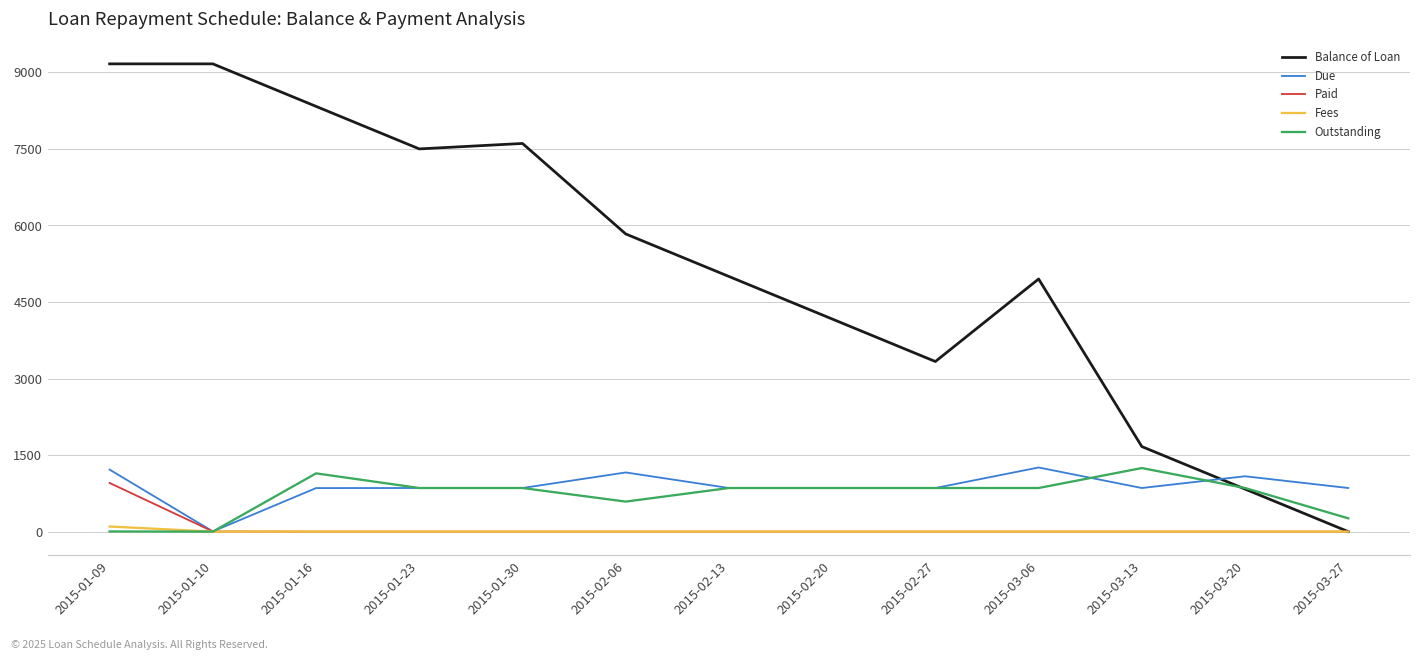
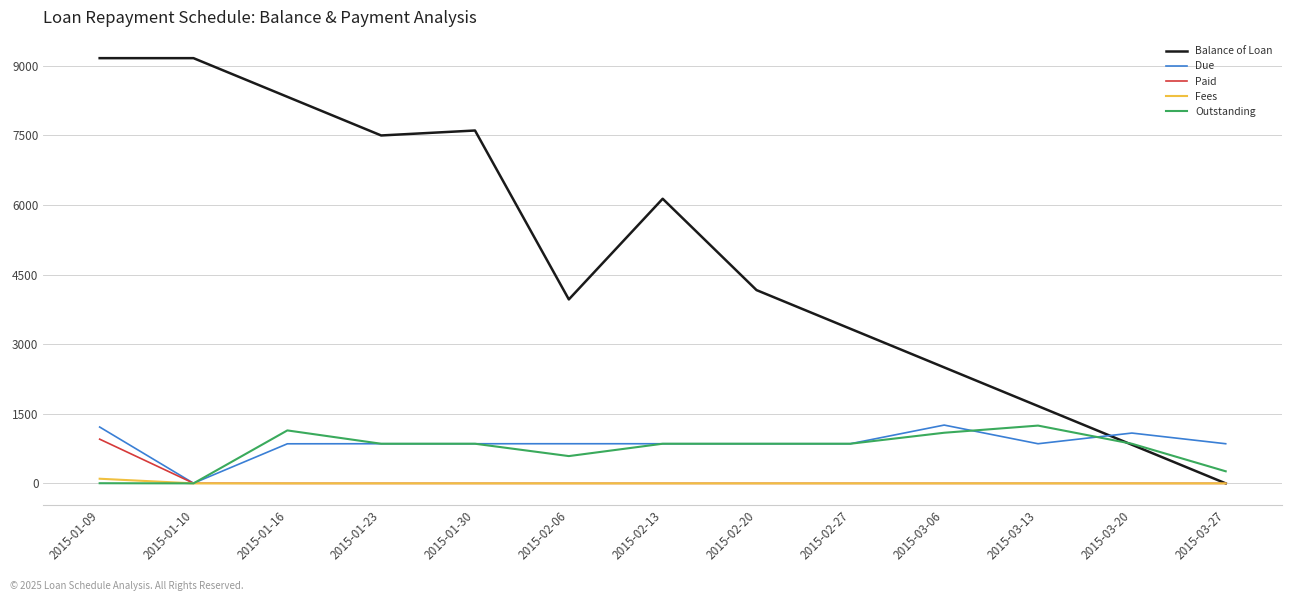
Balance of Loan, 2015-02-06: 5800 -> 4000
Due, 2015-02-06: 1200 -> 900
Balance of Loan, 2015-02-13: 5000 -> 6100
Balance of Loan, 2015-03-06: 5000 -> 2500
Outstanding, 2015-03-06: 900 -> 1100
